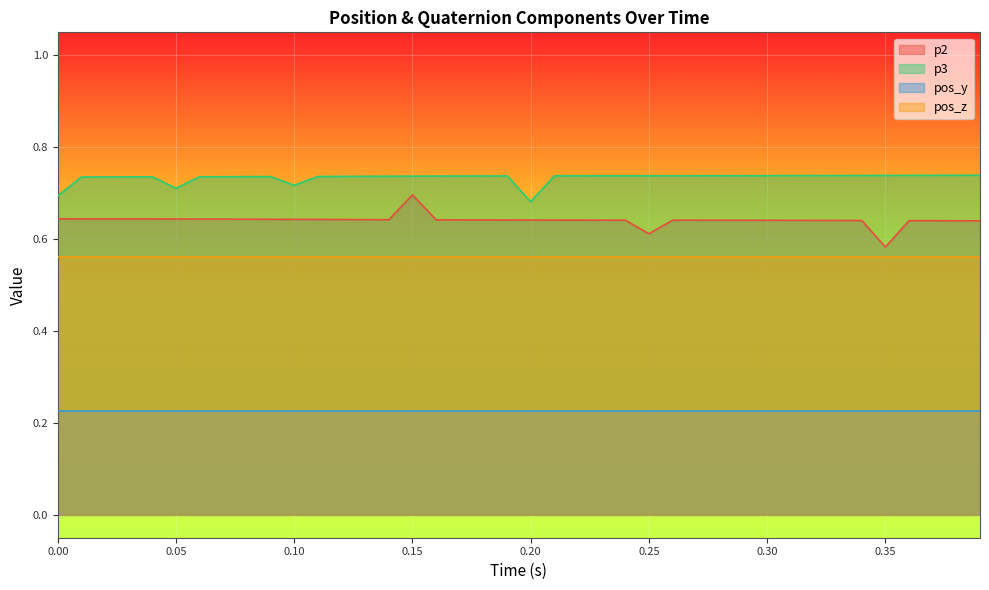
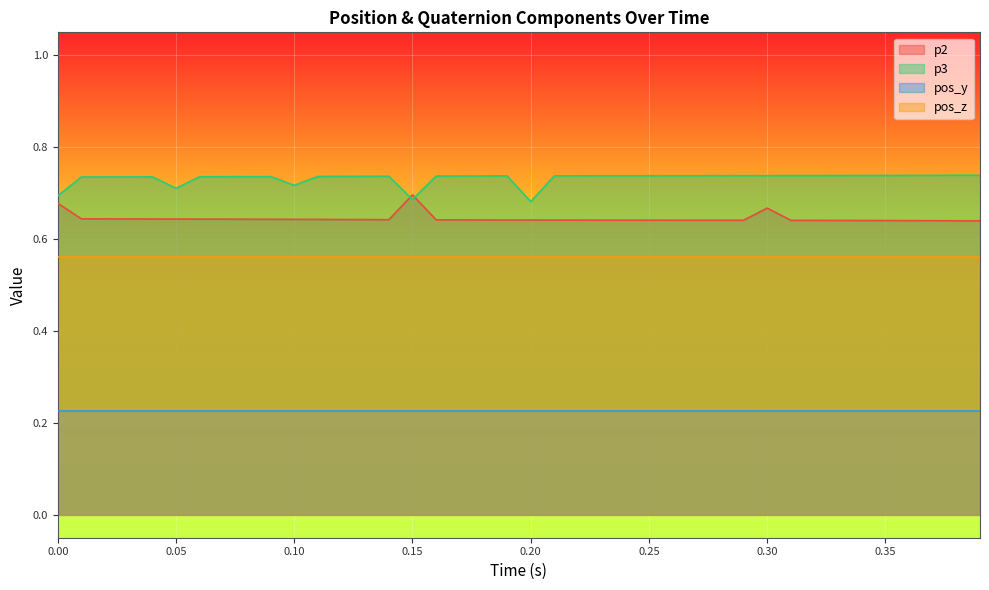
p2, 0.00: 0.64 -> 0.68
p3, 0.15: 0.74 -> 0.69
p2, 0.25: 0.61 -> 0.64
p2, 0.30: 0.64 -> 0.67
p2, 0.35: 0.58 -> 0.64
